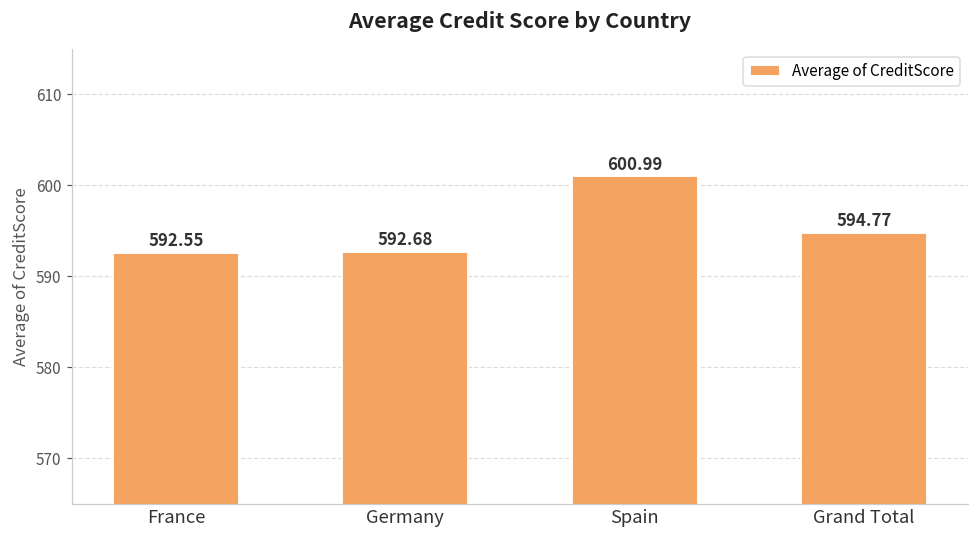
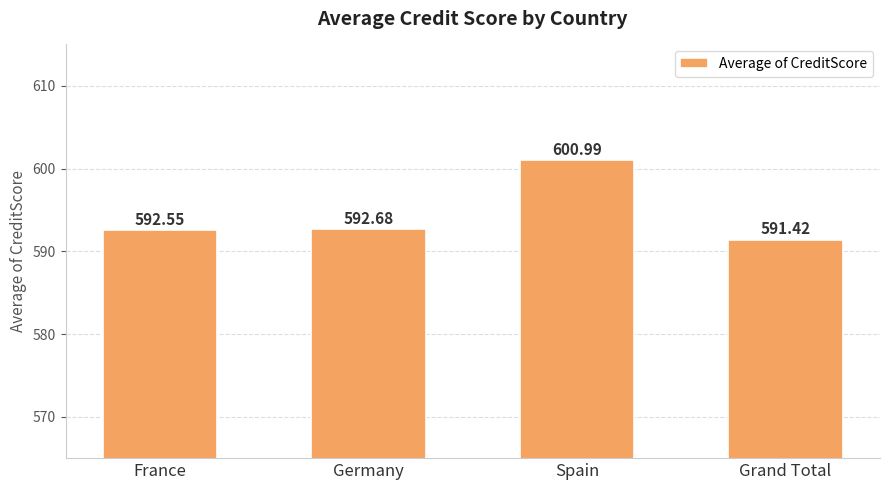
Grand Total: 594.77 -> 591.42
